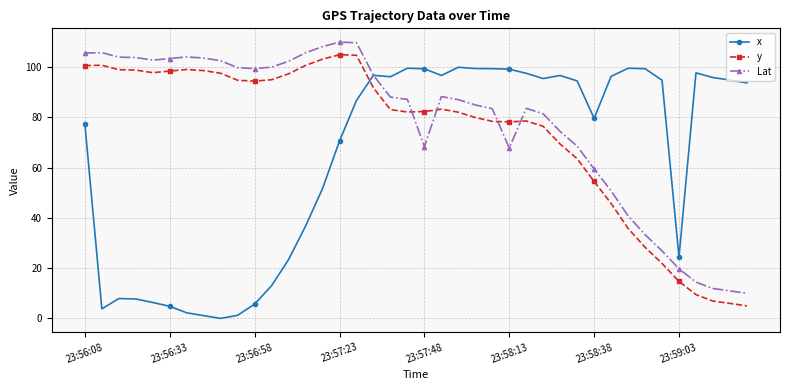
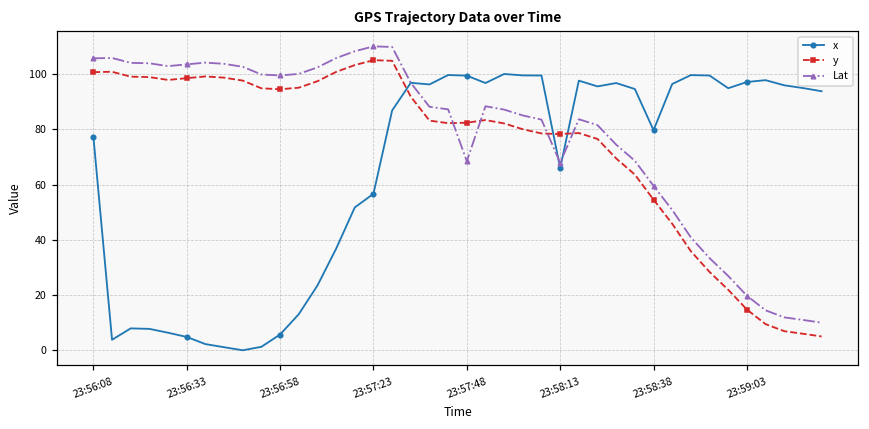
x, 23:57:23: 71 -> 57
x, 23:58:13: 99 -> 66
x, 23:59:03: 24 -> 97
